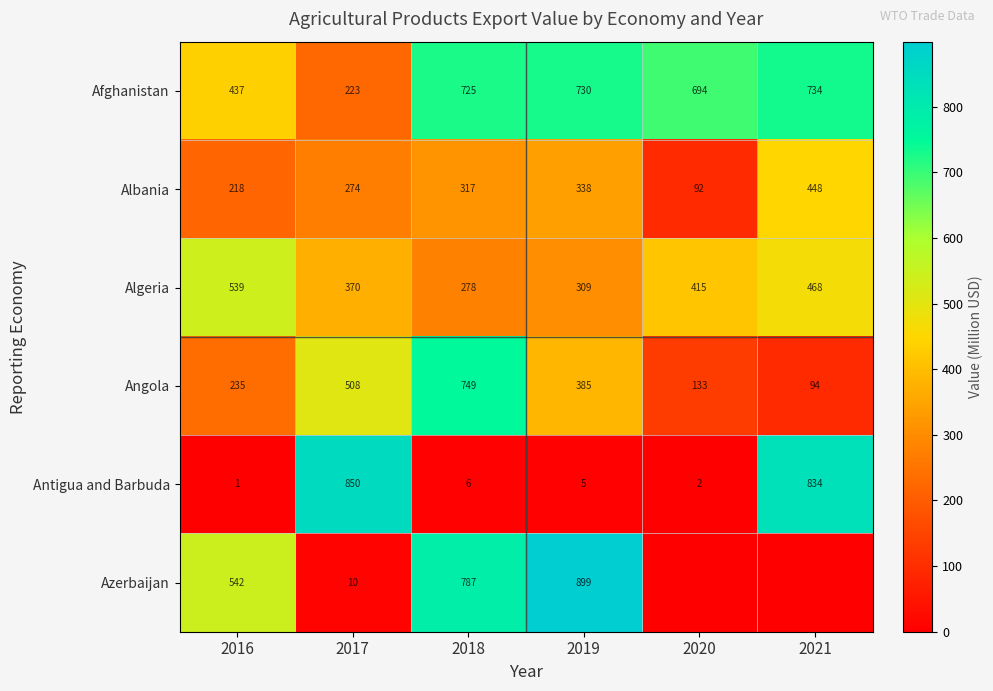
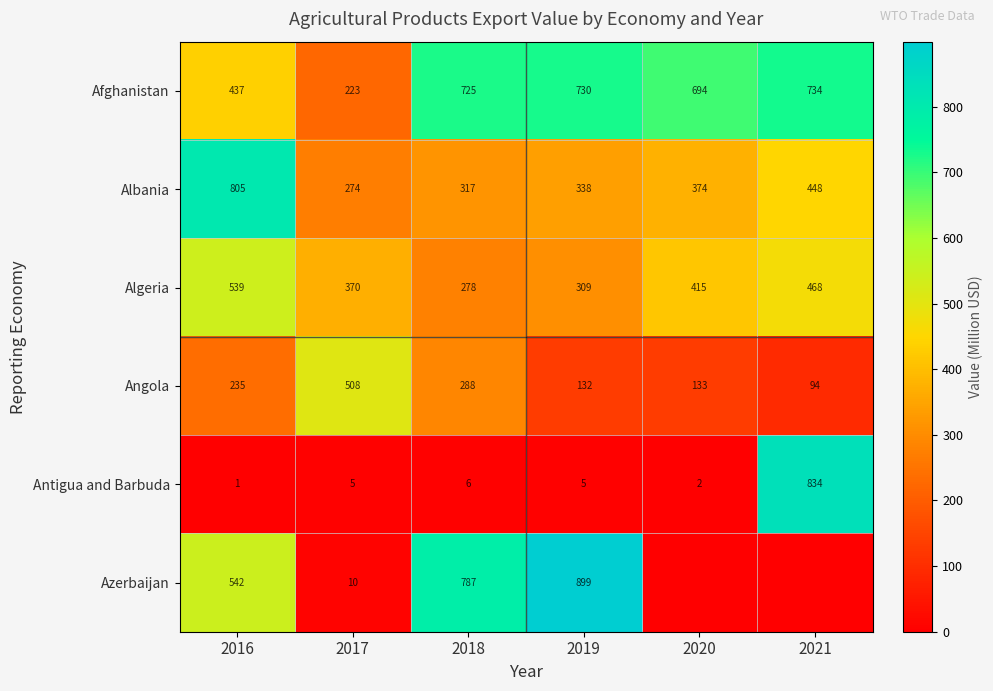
Albania, 2016: 218 -> 805
Albania, 2020: 92 -> 374
Angola, 2018: 749 -> 288
Angola, 2019: 385 -> 132
Antigua and Barbuda, 2017: 850 -> 5
